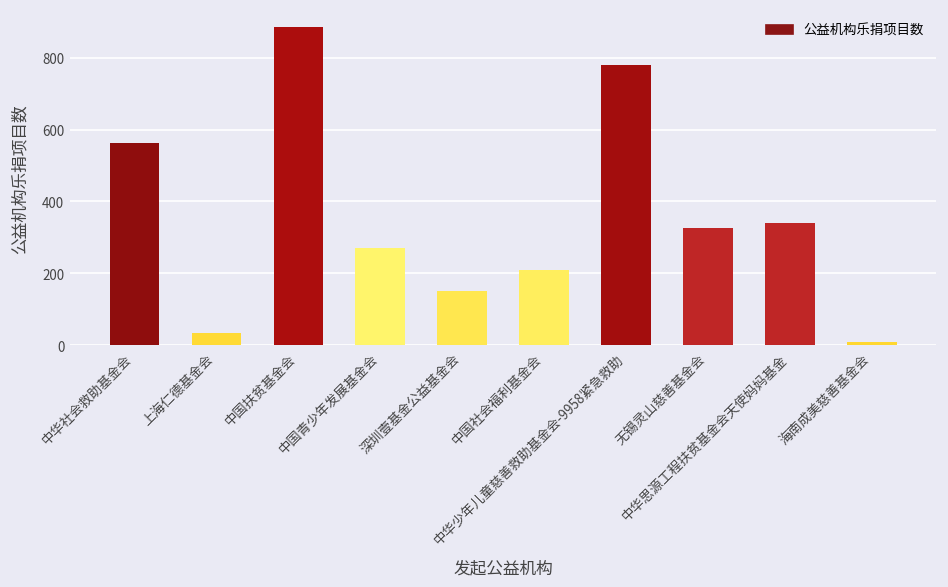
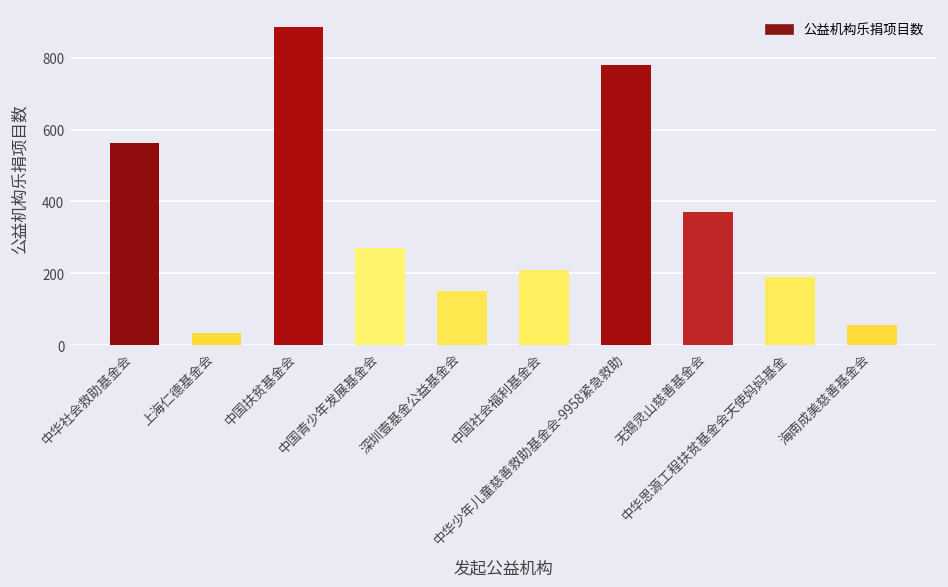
无锡灵山慈善基金会: 330 -> 370
中华思源工程扶贫基金会天使妈妈基金: 340 -> 190
海南成美慈善基金会: 10 -> 60
